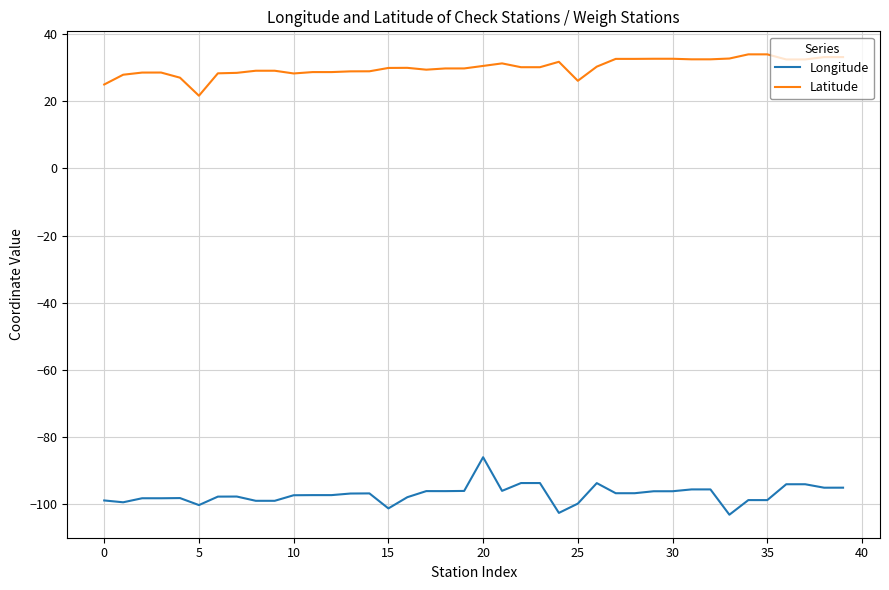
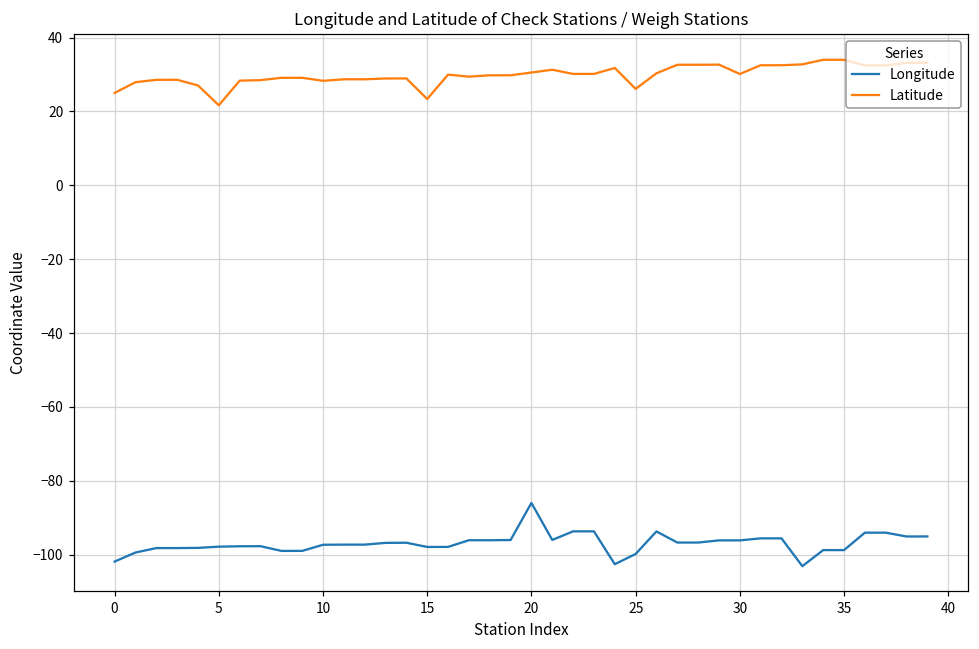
Longitude, 0: -99 -> -102
Longitude, 5: -100 -> -98
Longitude, 15: -101 -> -98
Latitude, 15: 30 -> 23
Latitude, 30: 33 -> 30
